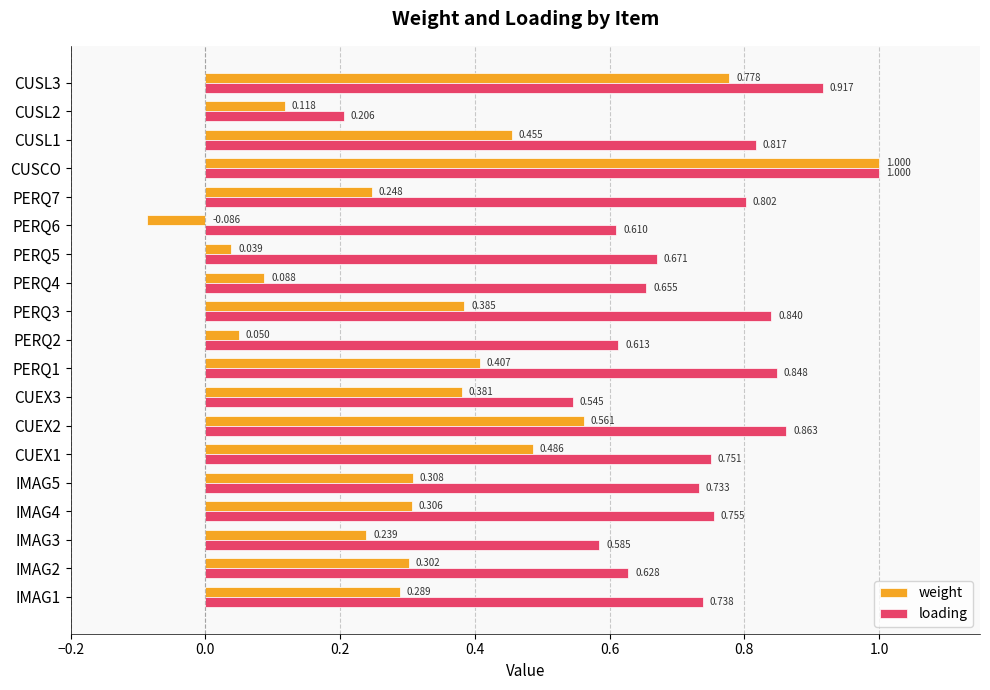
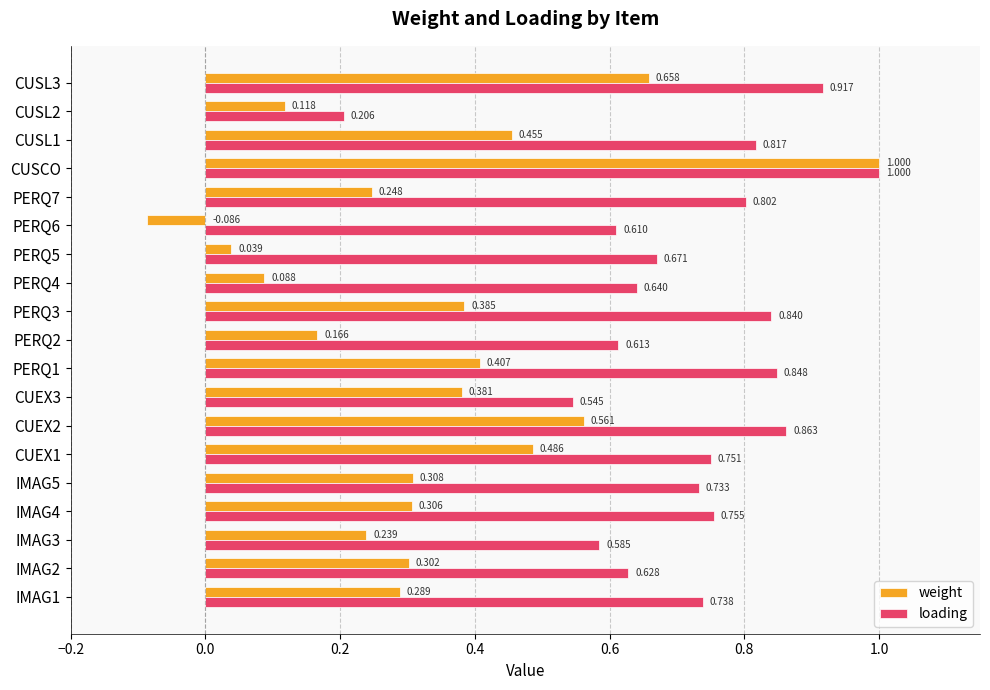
weight, CUSL3: 0.778 -> 0.658
loading, PERQ4: 0.655 -> 0.640
weight, PERQ2: 0.050 -> 0.166
